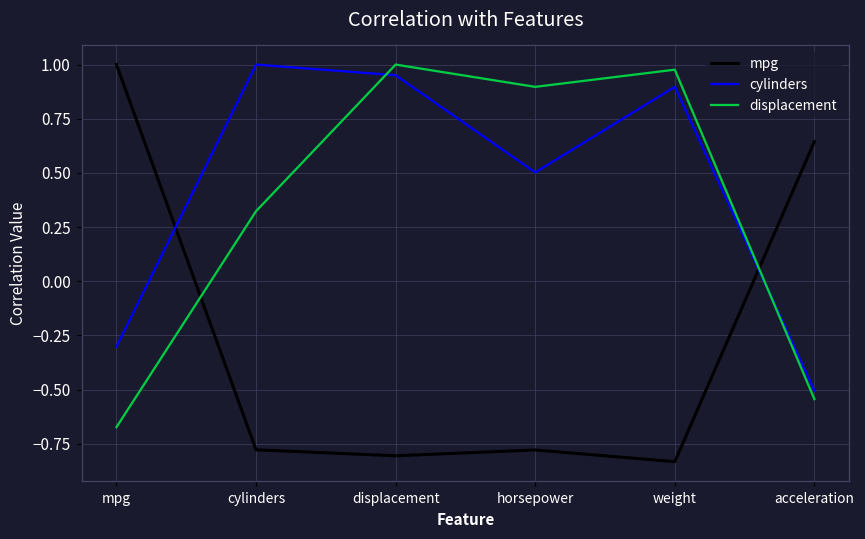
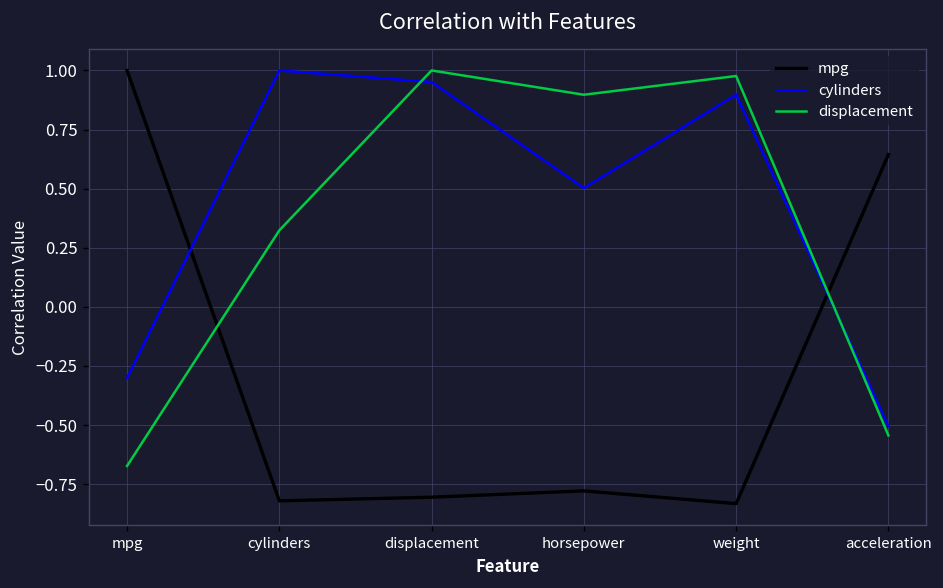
mpg, cylinders: -0.78 -> -0.82
